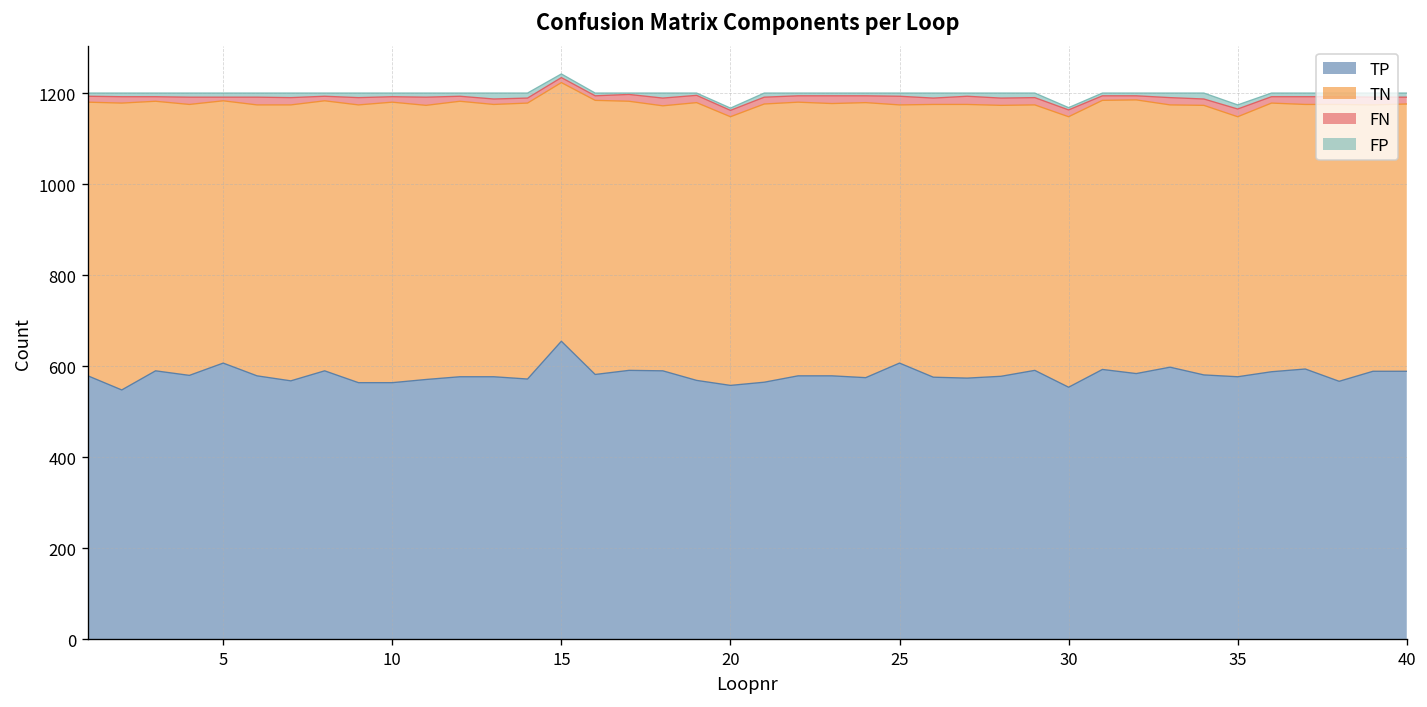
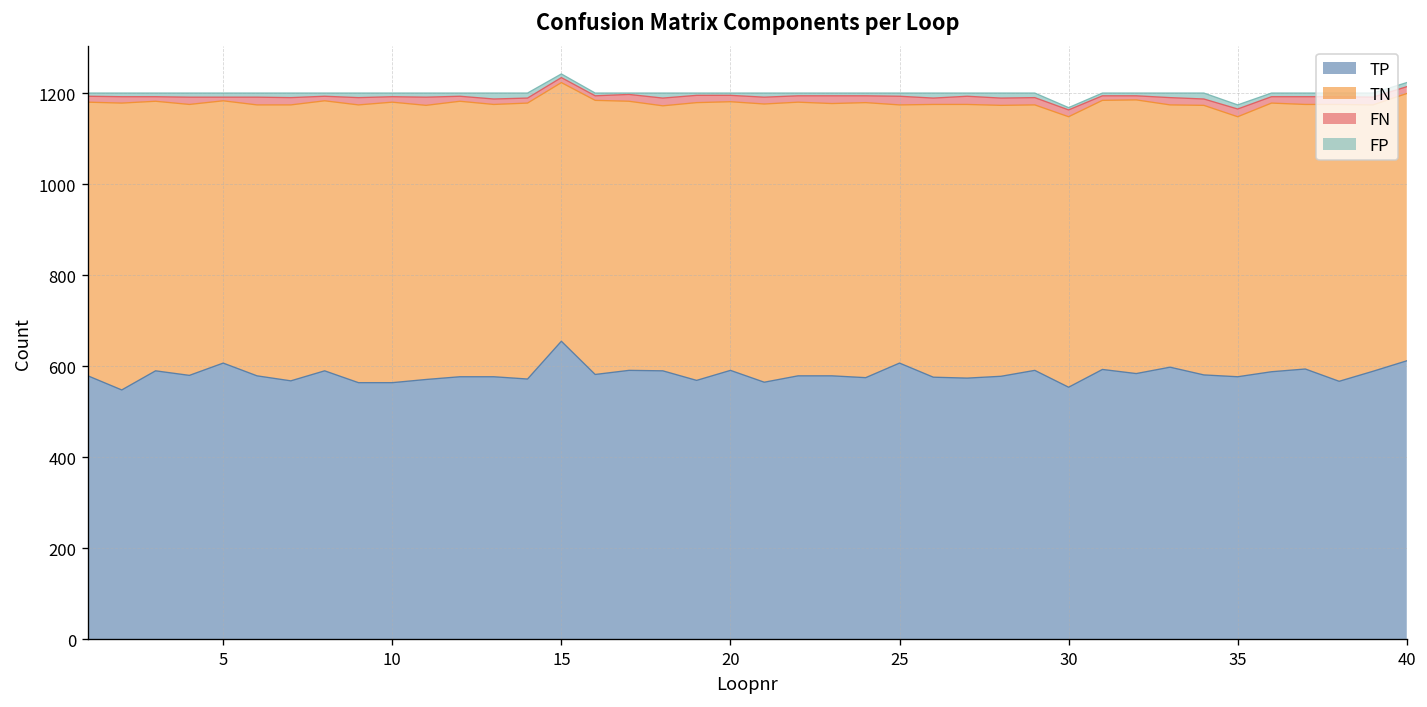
TP, 20: 560 -> 590
TP, 40: 590 -> 610
